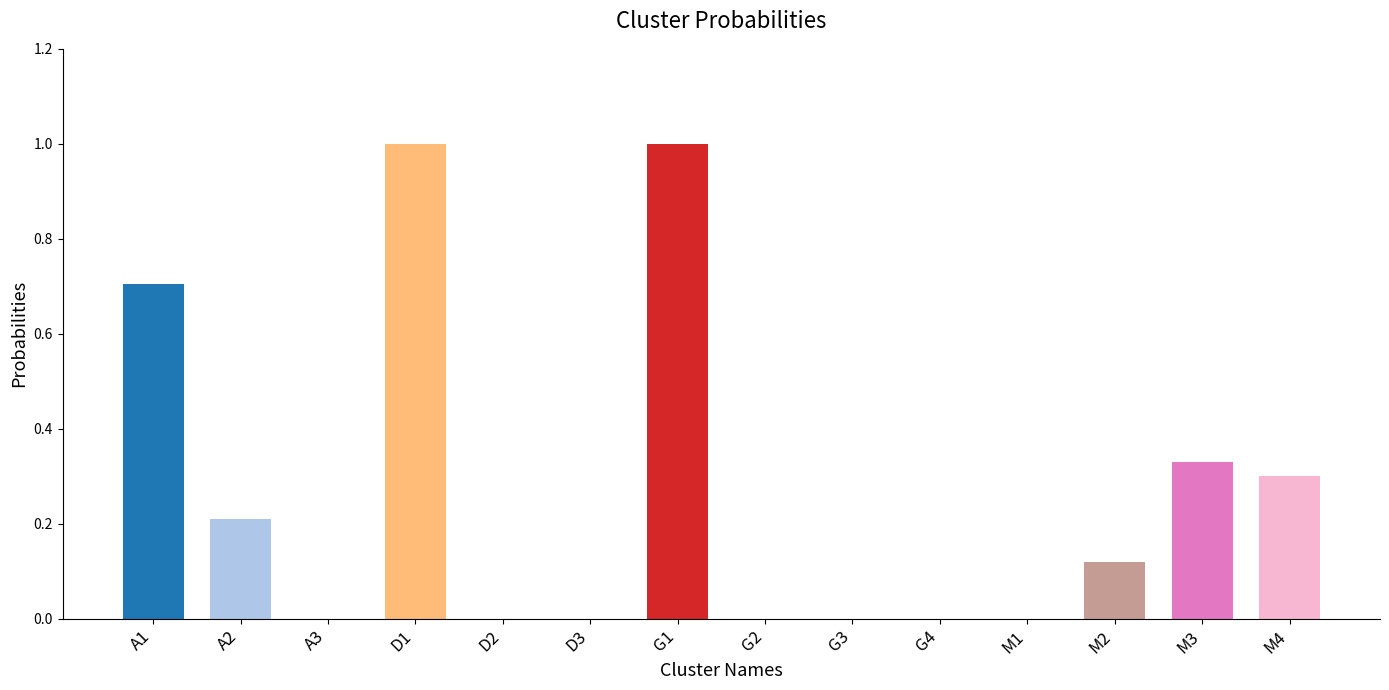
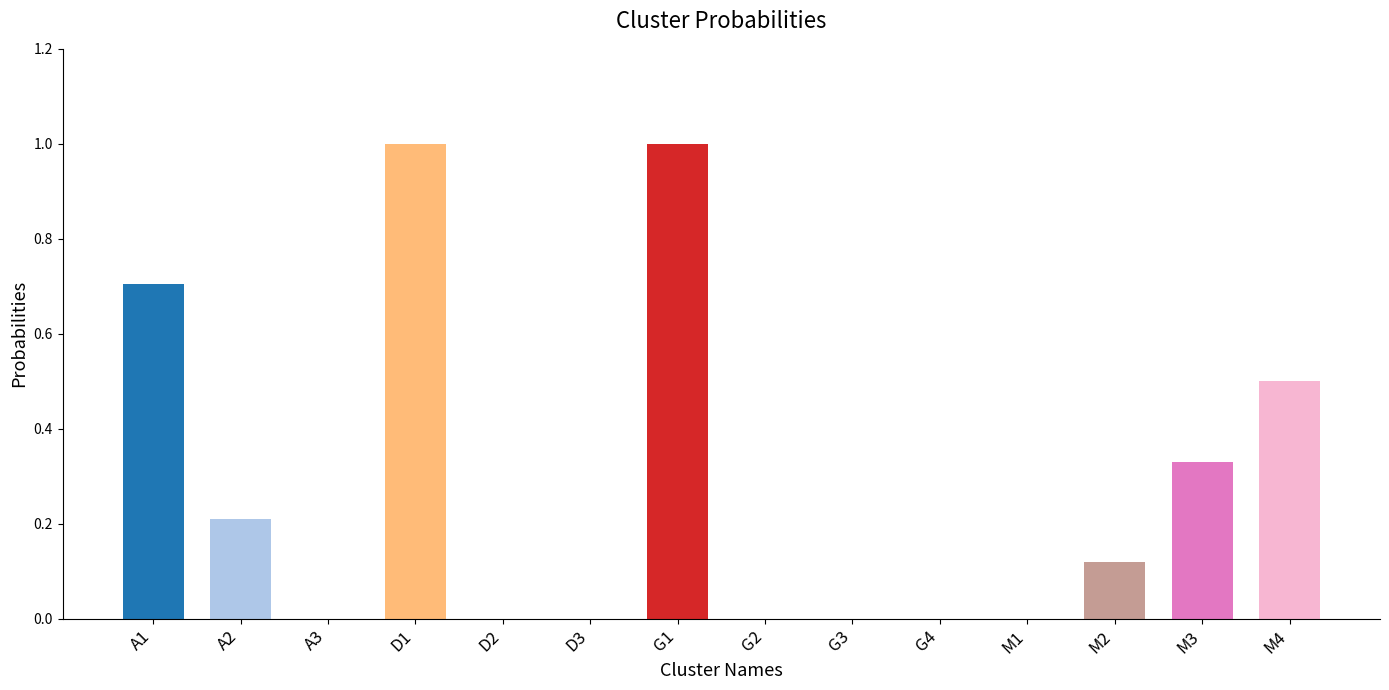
M4: 0.3 -> 0.5
